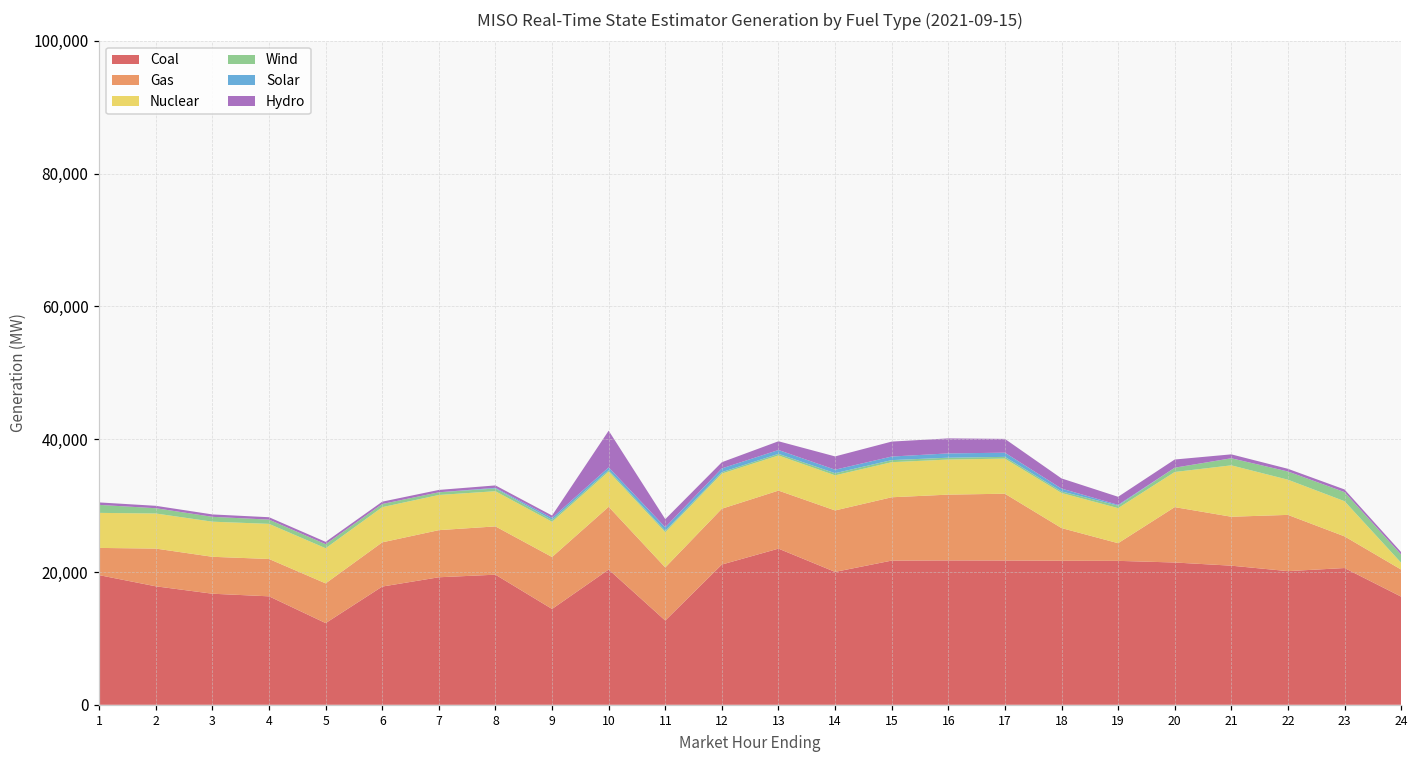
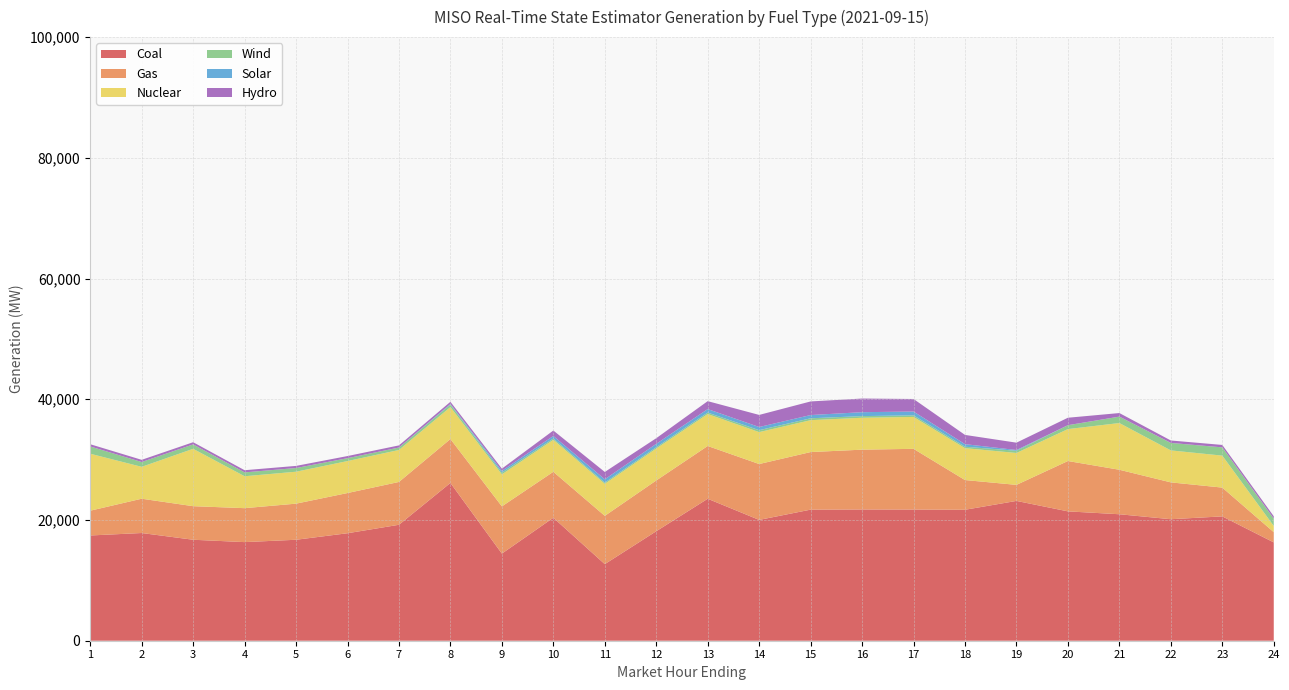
Coal, 1: 20,000 -> 17,000
Nuclear, 1: 5,000 -> 9,000
Nuclear, 3: 5,000 -> 10,000
Coal, 5: 12,000 -> 17,000
Coal, 8: 20,000 -> 26,000
Gas, 10: 9,000 -> 8,000
Hydro, 10: 6,000 -> 1,000
Coal, 12: 21,000 -> 18,000
Coal, 19: 22,000 -> 23,000
Gas, 22: 8,000 -> 6,000
Gas, 24: 4,000 -> 2,000
